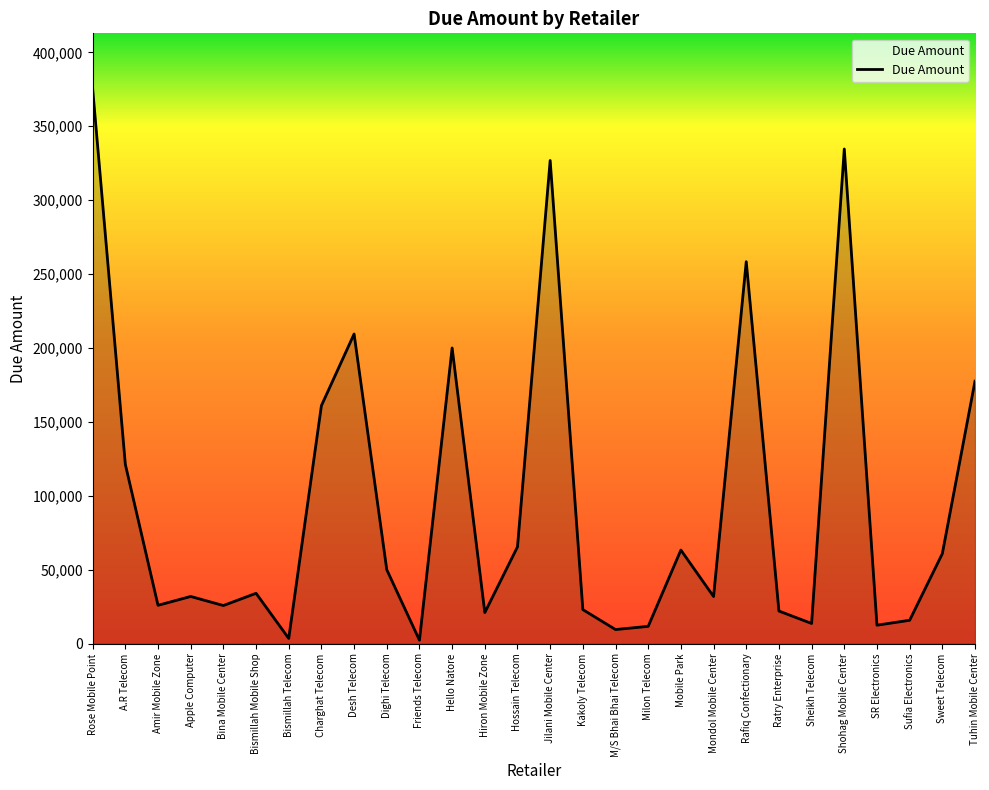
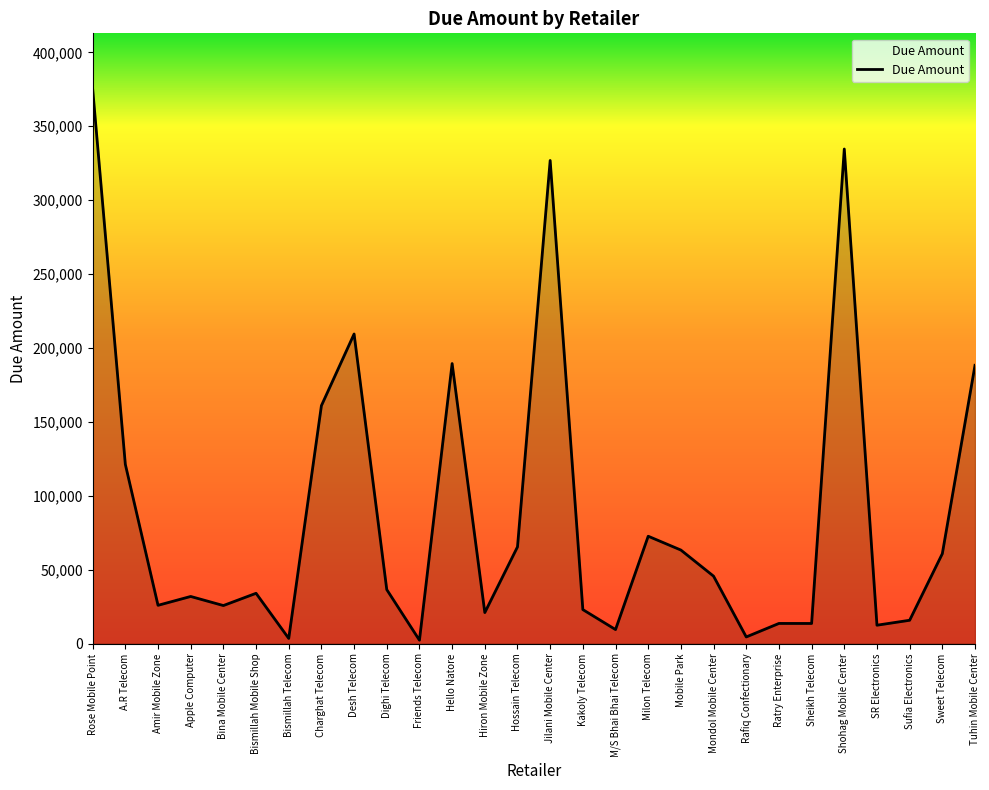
Dighi Telecom: 50,000 -> 37,000
Hello Natore: 200,000 -> 189,000
Milon Telecom: 12,000 -> 73,000
Mondol Mobile Center: 32,000 -> 46,000
Rafiq Confectionary: 258,000 -> 5,000
Ratry Enterprise: 22,000 -> 14,000
Tuhin Mobile Center: 178,000 -> 188,000
